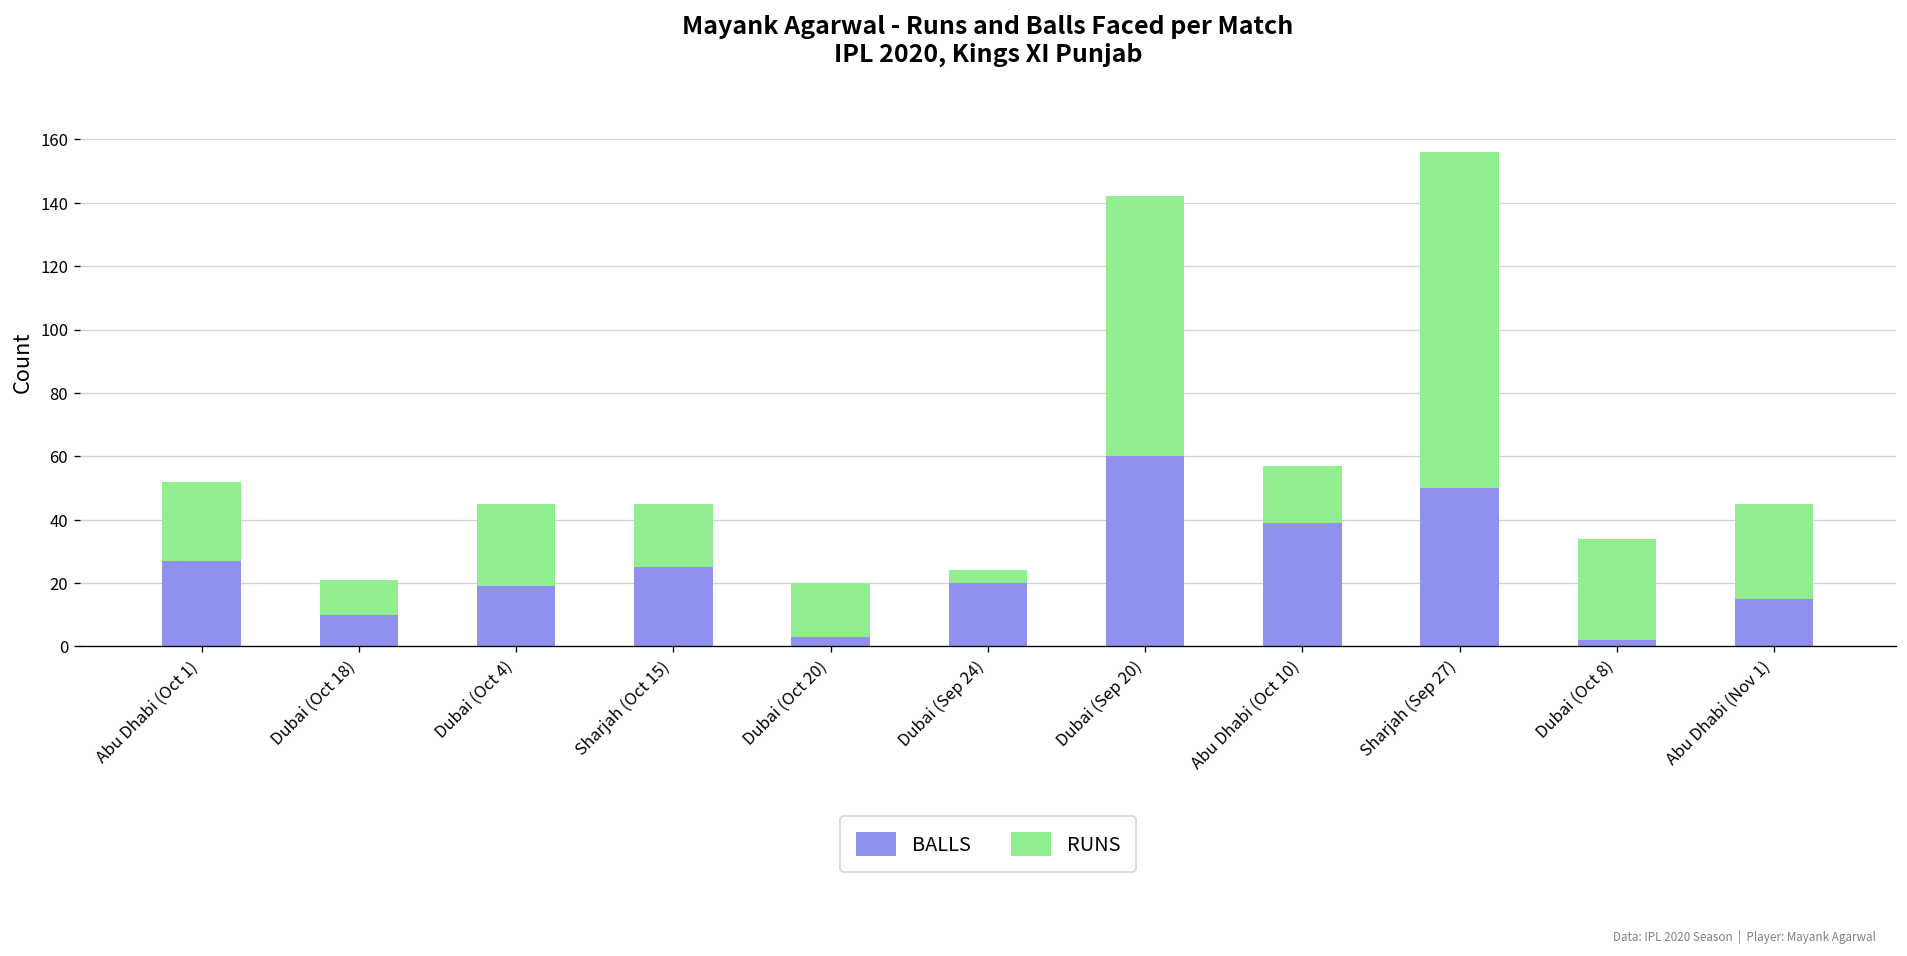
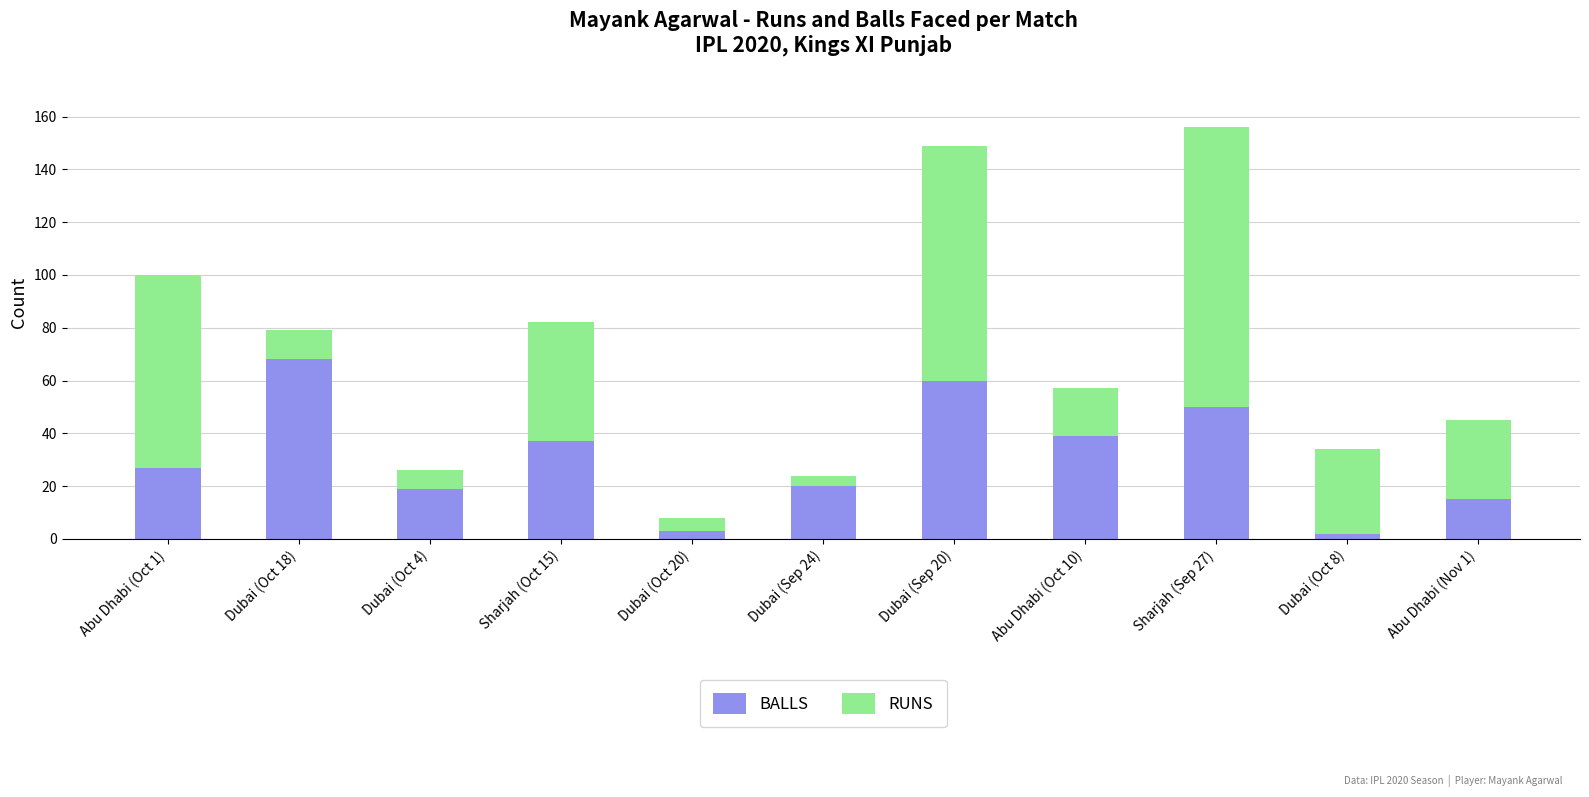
RUNS, Abu Dhabi (Oct 1): 25 -> 73
BALLS, Dubai (Oct 18): 10 -> 68
RUNS, Dubai (Oct 4): 26 -> 7
BALLS, Sharjah (Oct 15): 25 -> 37
RUNS, Sharjah (Oct 15): 20 -> 45
RUNS, Dubai (Oct 20): 17 -> 5
RUNS, Dubai (Sep 20): 82 -> 89
